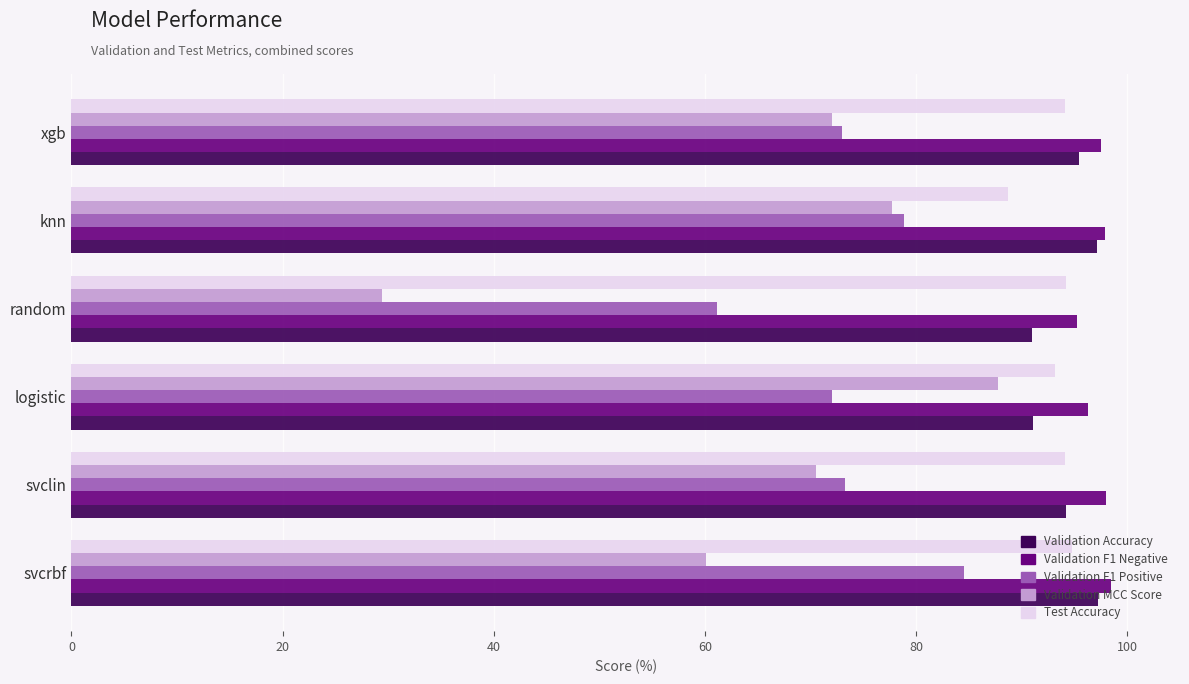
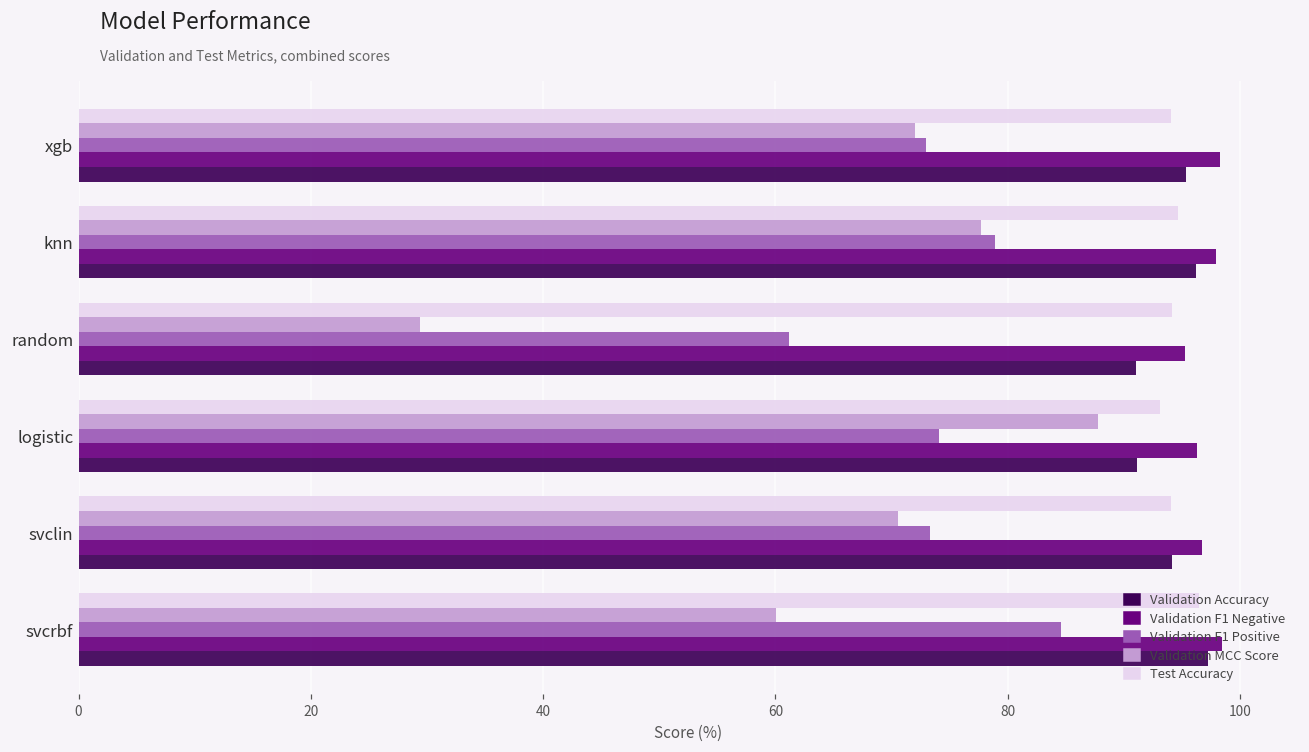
Validation F1 Negative, xgb: 97.5 -> 98.3
Test Accuracy, knn: 88.7 -> 94.7
Validation Accuracy, knn: 97.2 -> 96.2
Validation F1 Positive, logistic: 72.0 -> 74.1
Validation F1 Negative, svclin: 98.0 -> 96.7
Test Accuracy, svcrbf: 94.8 -> 96.5
